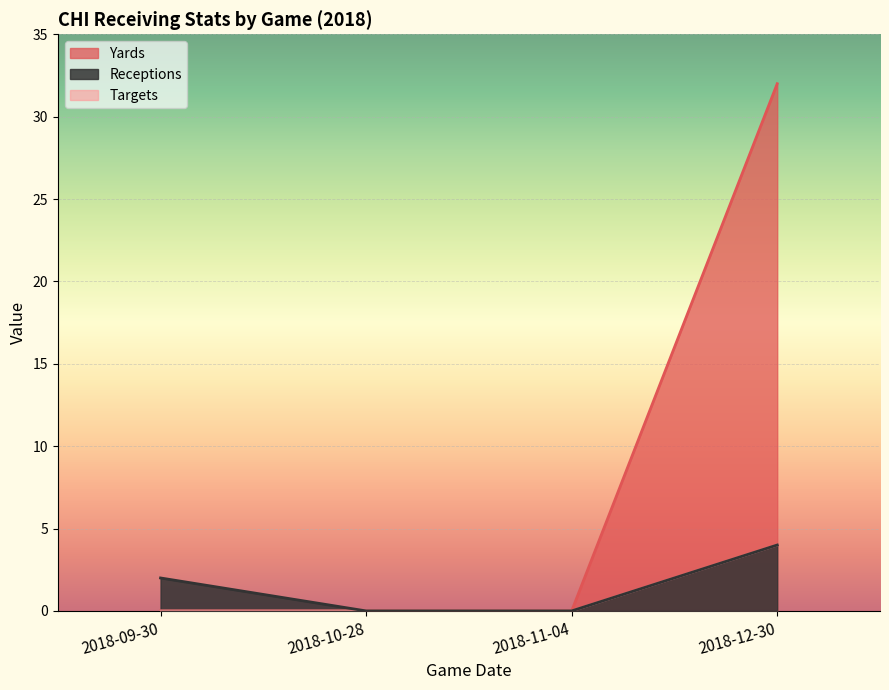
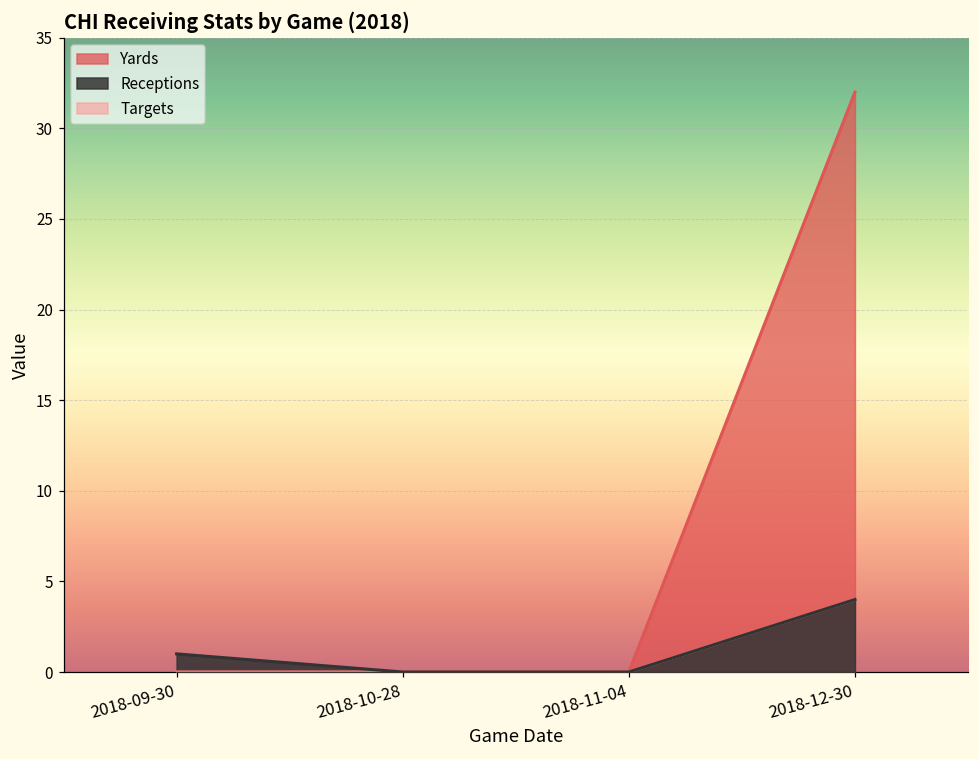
Receptions, 2018-09-30: 2 -> 1
